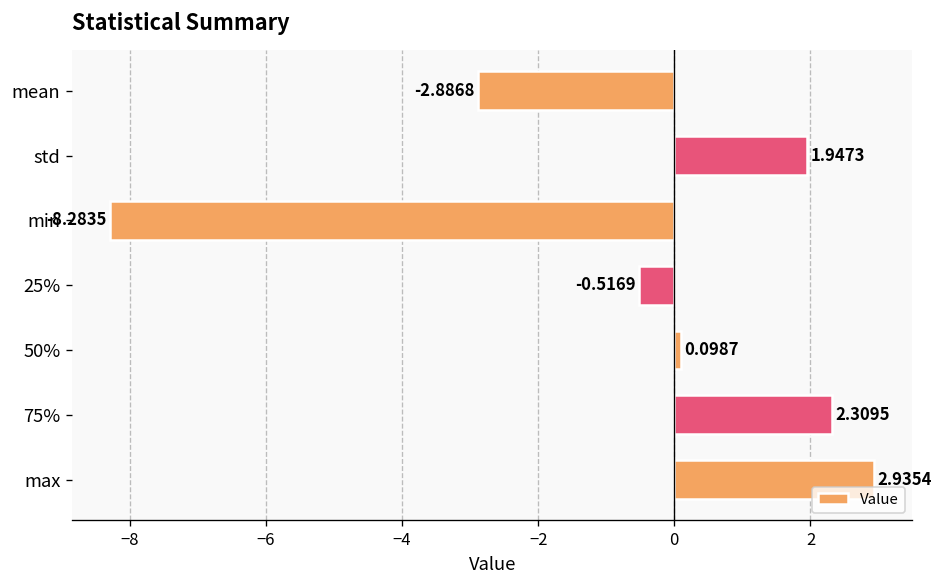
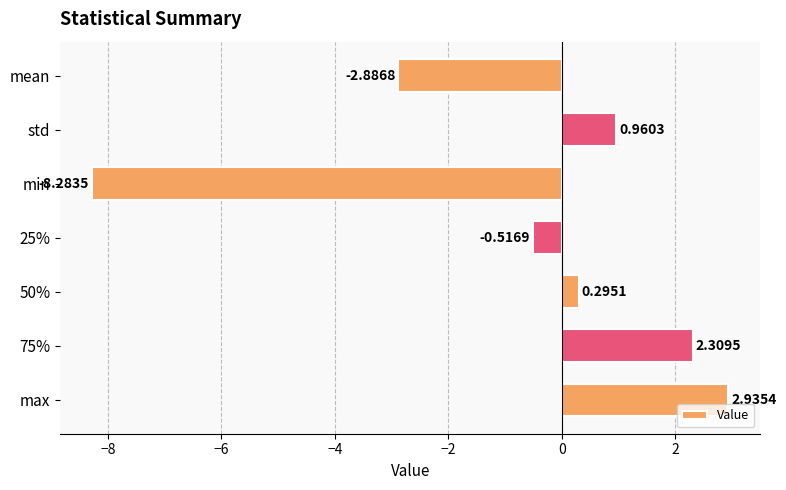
std: 1.9473 -> 0.9603
50%: 0.0987 -> 0.2951
